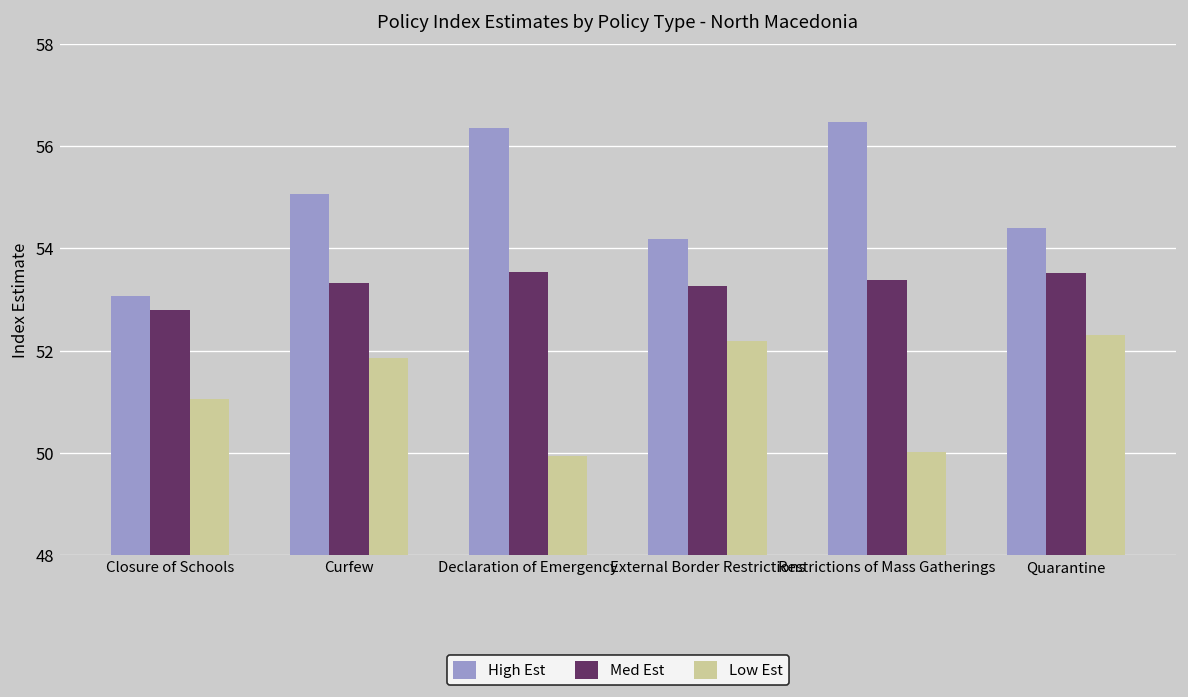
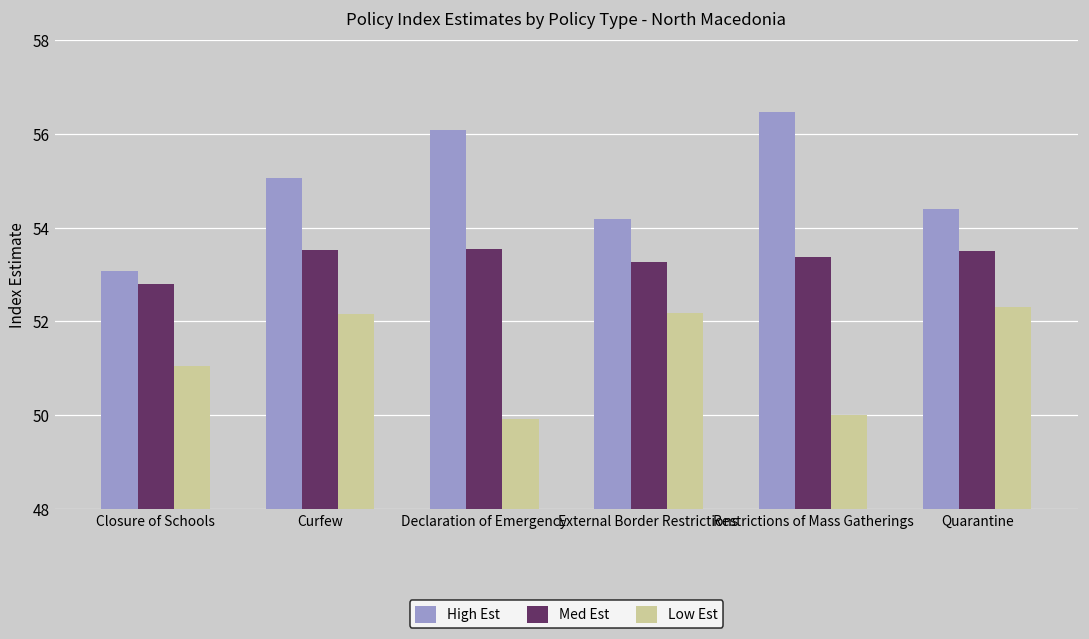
Med Est, Curfew: 53.3 -> 53.5
Low Est, Curfew: 51.9 -> 52.2
High Est, Declaration of Emergency: 56.4 -> 56.1
